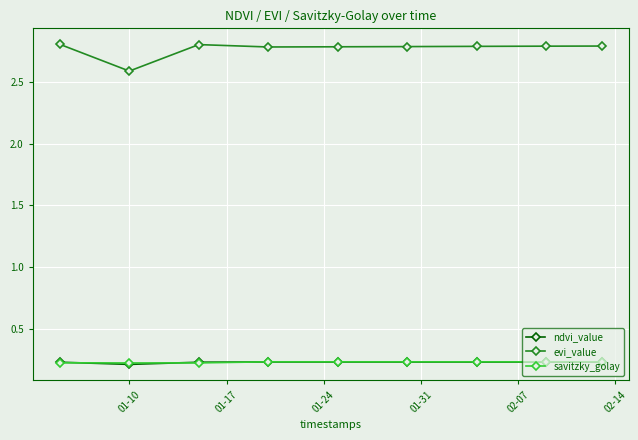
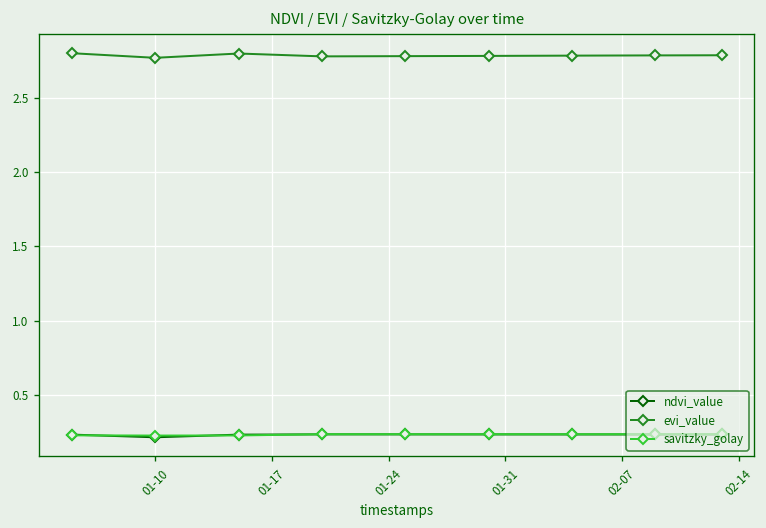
evi_value, 01-10: 2.59 -> 2.77
